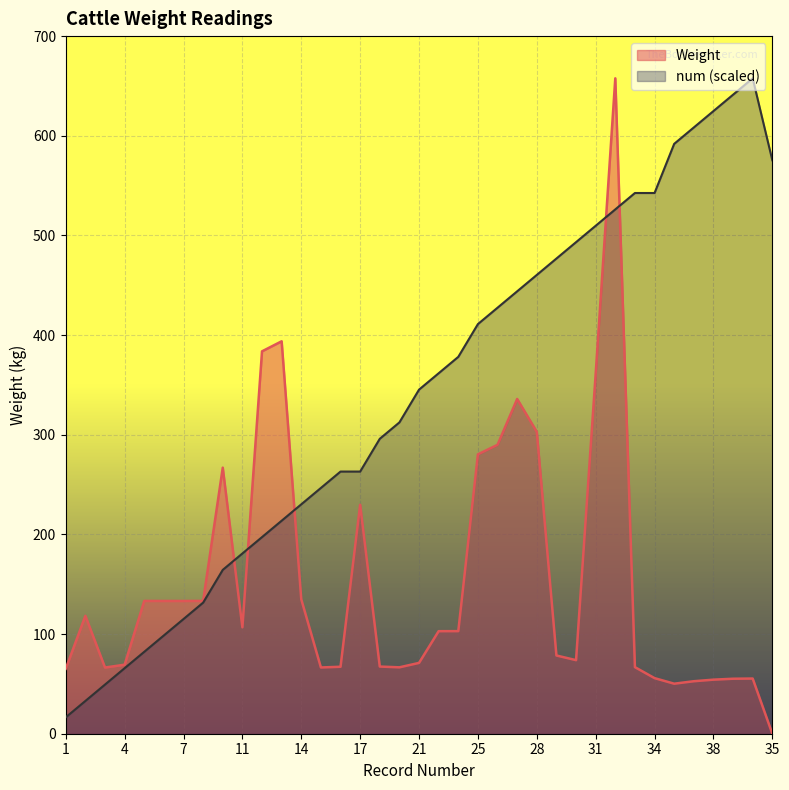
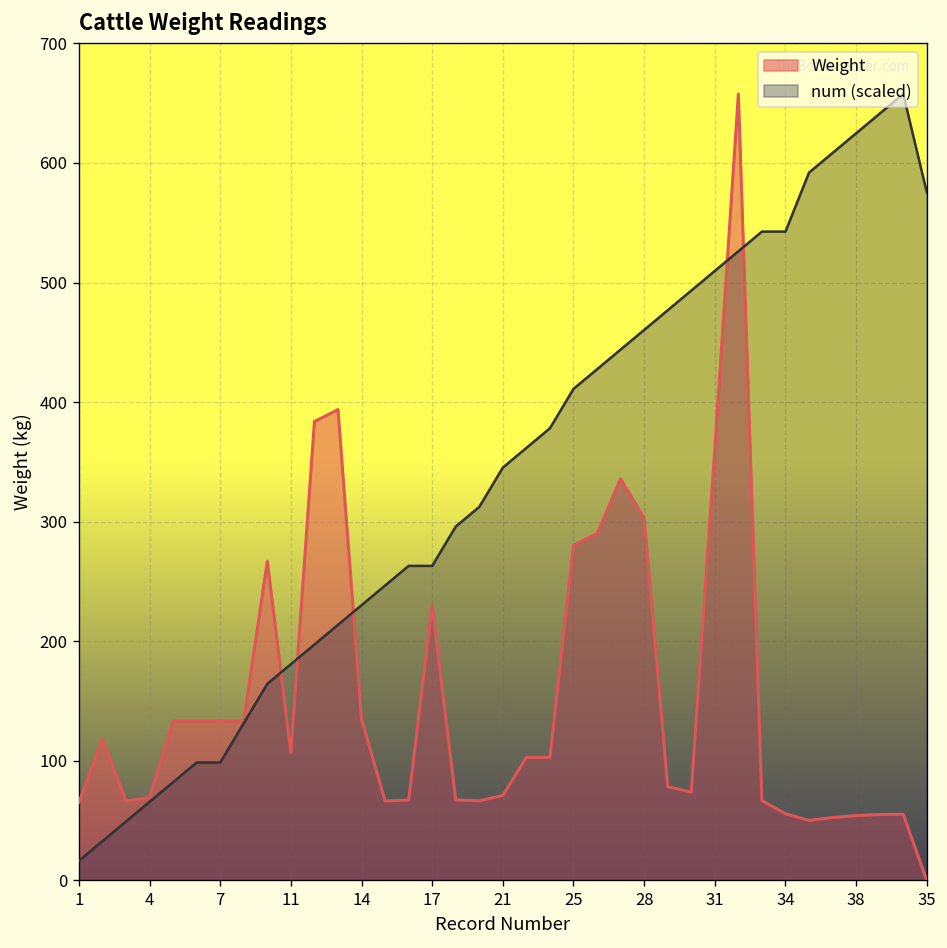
num (scaled), 7: 120 -> 100
